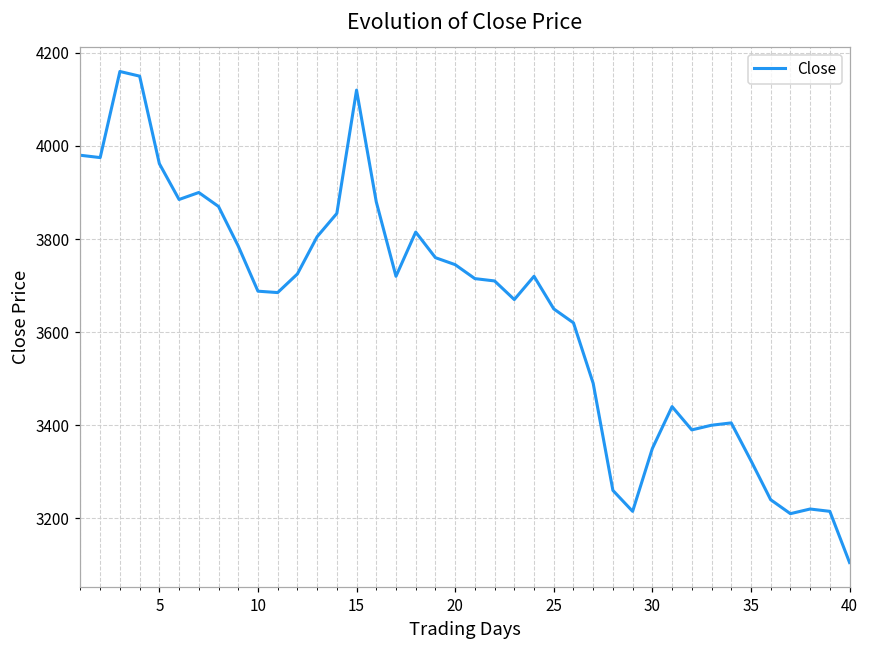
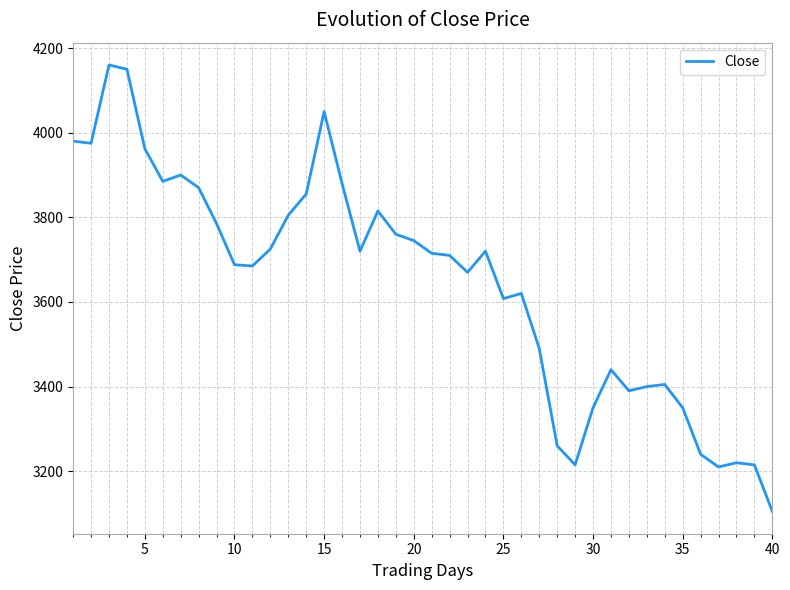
15: 4120 -> 4050
25: 3650 -> 3610
35: 3320 -> 3350
